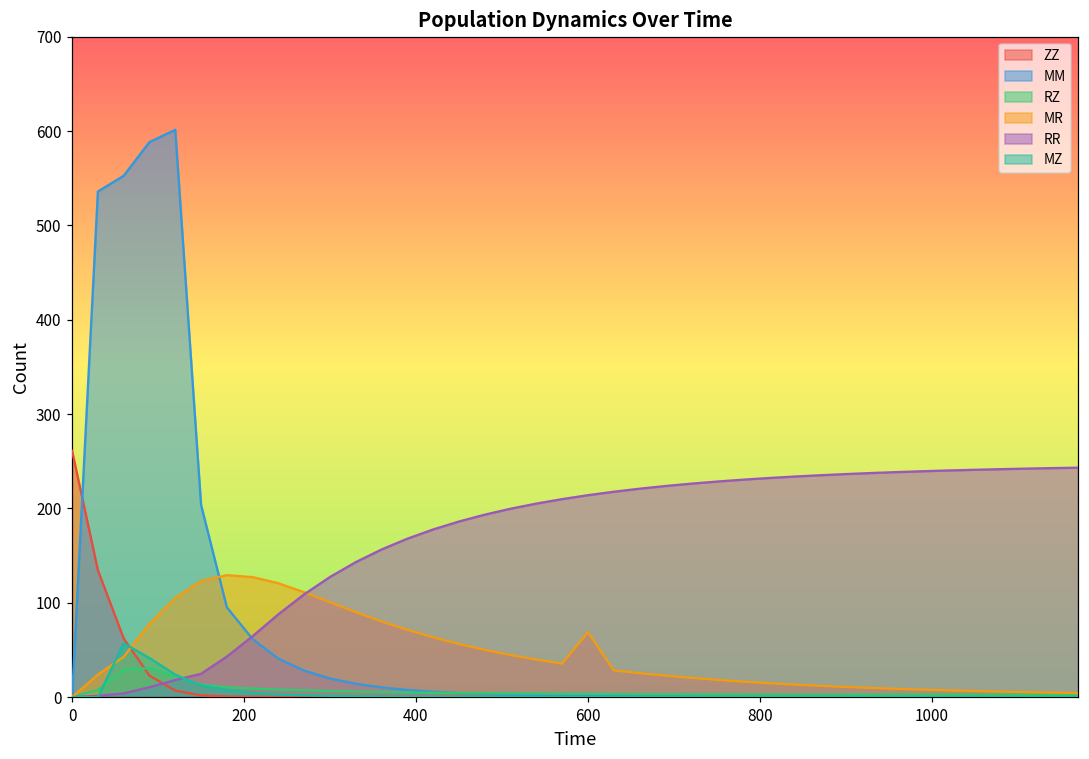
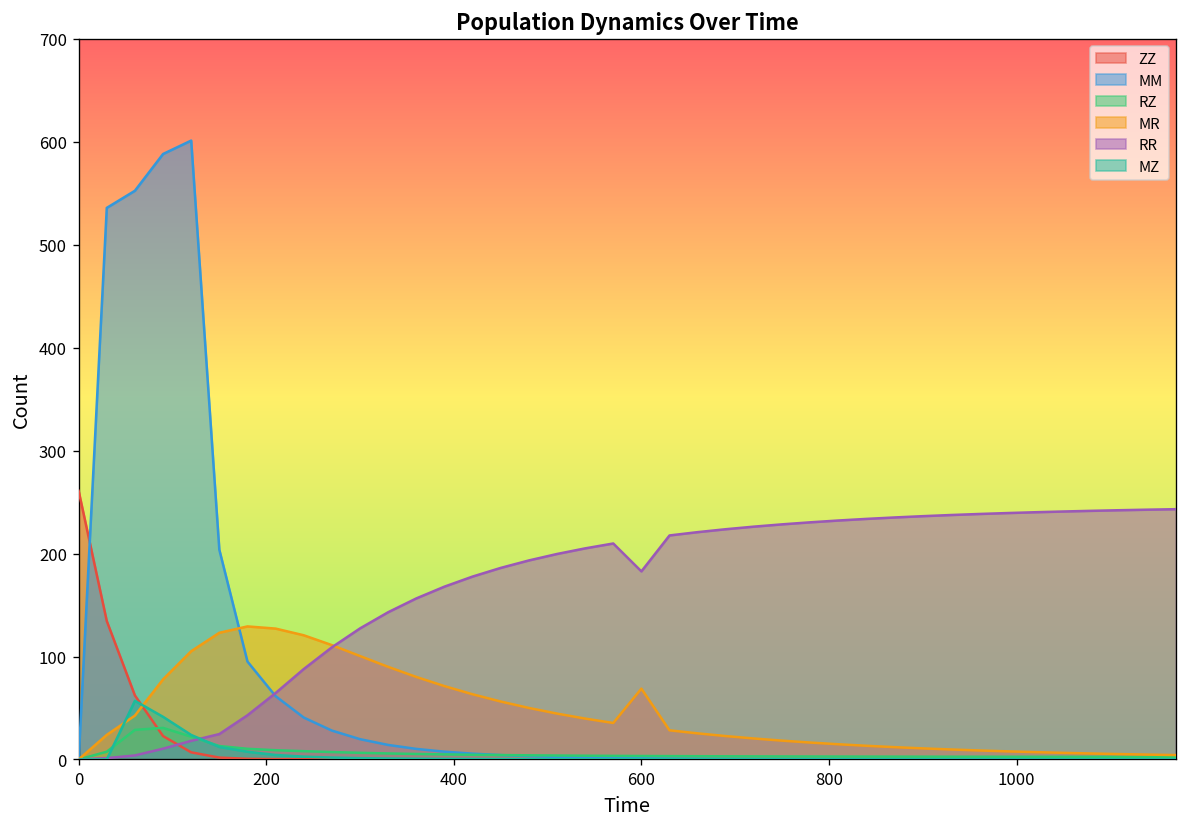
RR, 600: 210 -> 180
